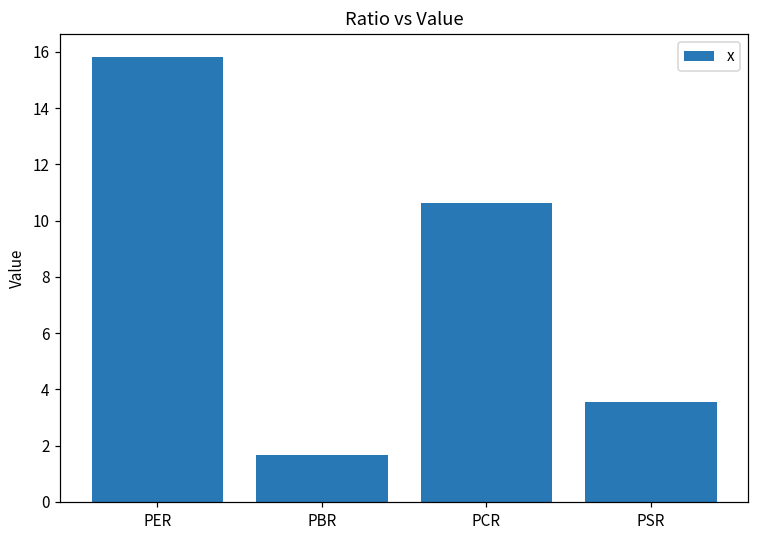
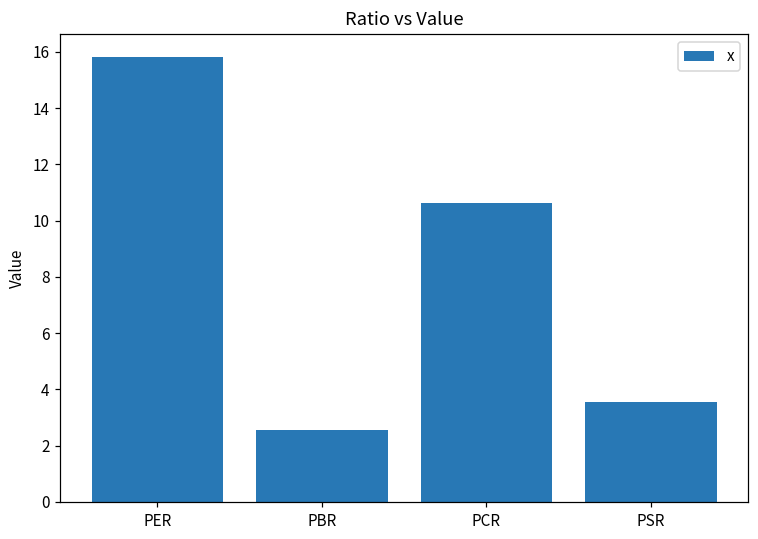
PBR: 1.7 -> 2.6
